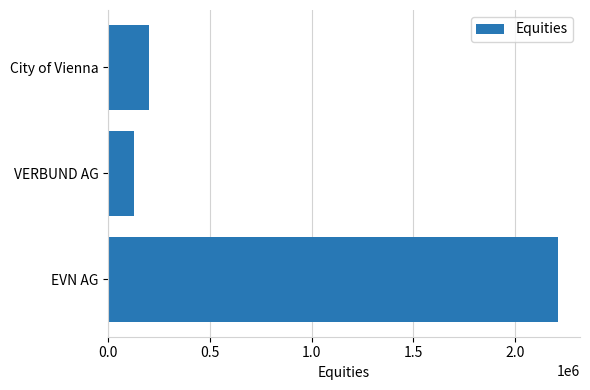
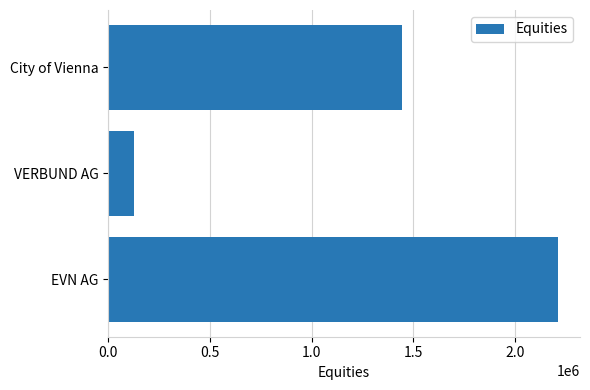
City of Vienna: 200000 -> 1450000
